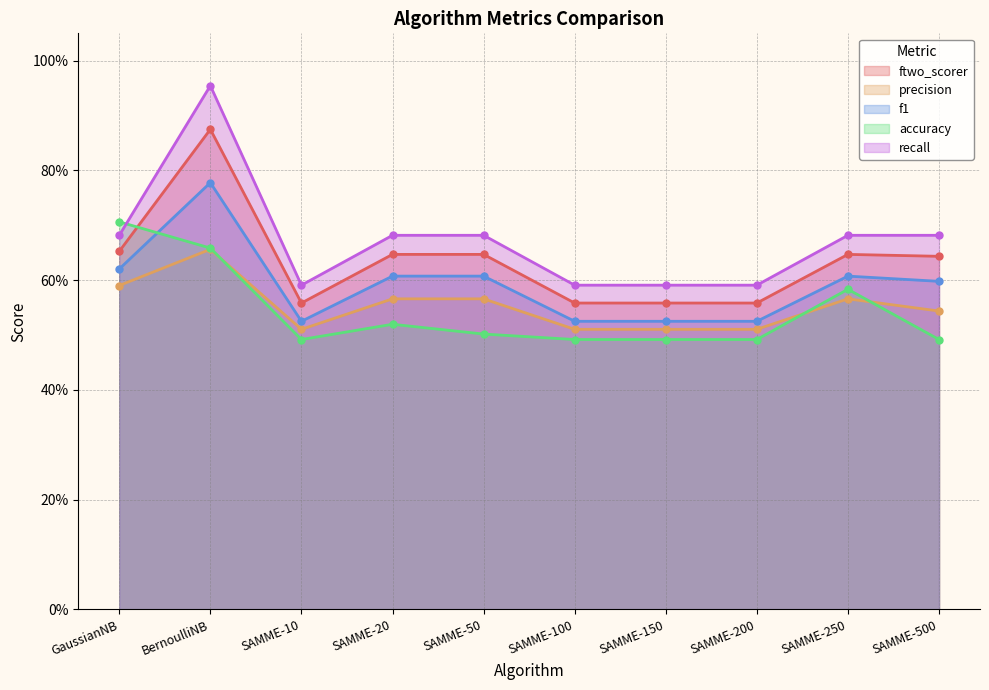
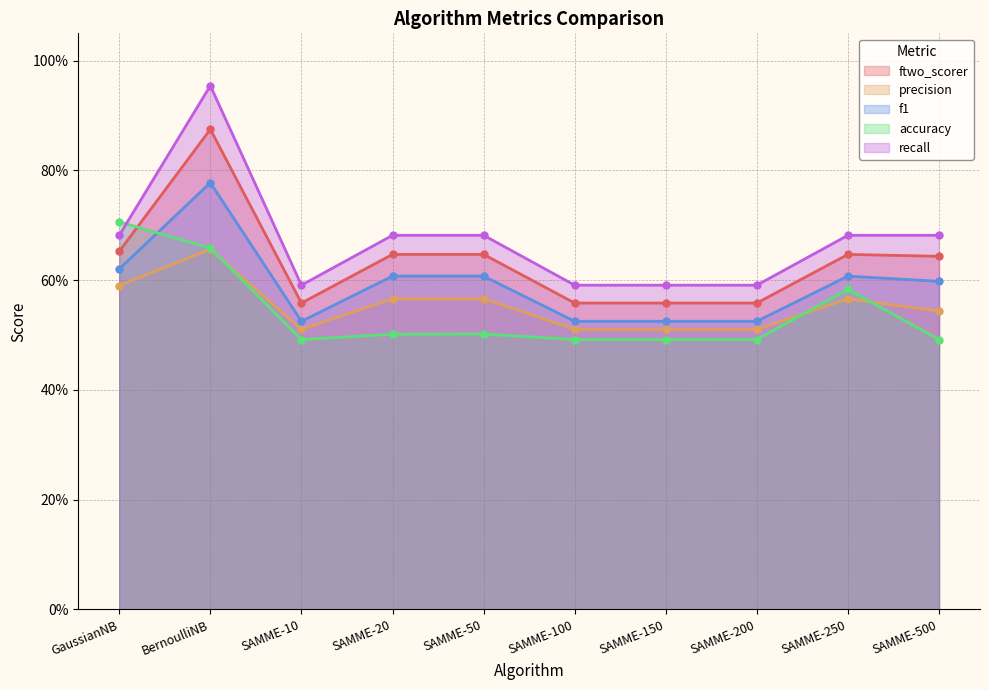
accuracy, SAMME-20: 52% -> 50%
